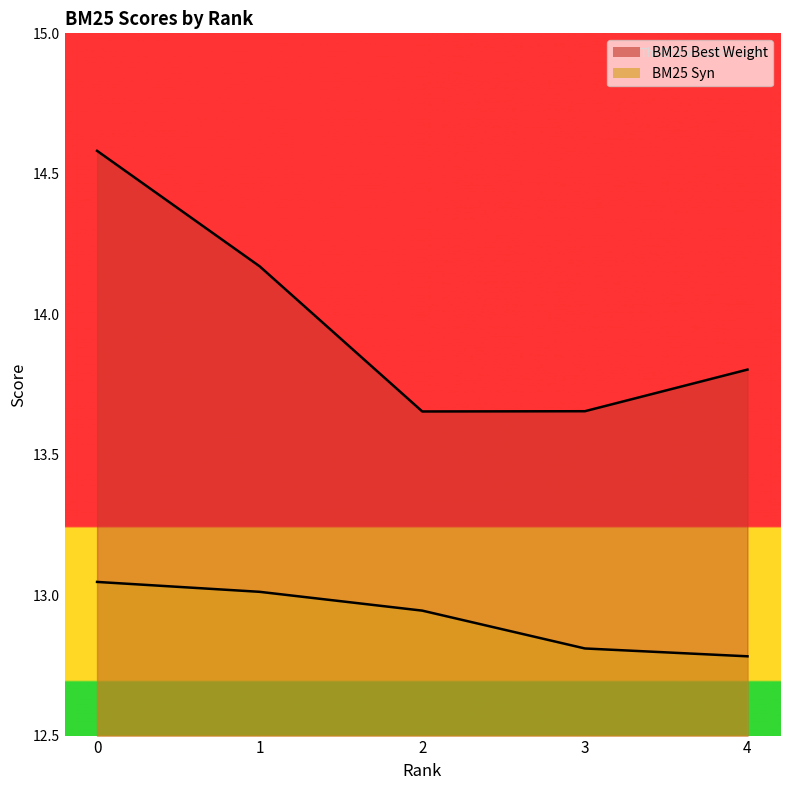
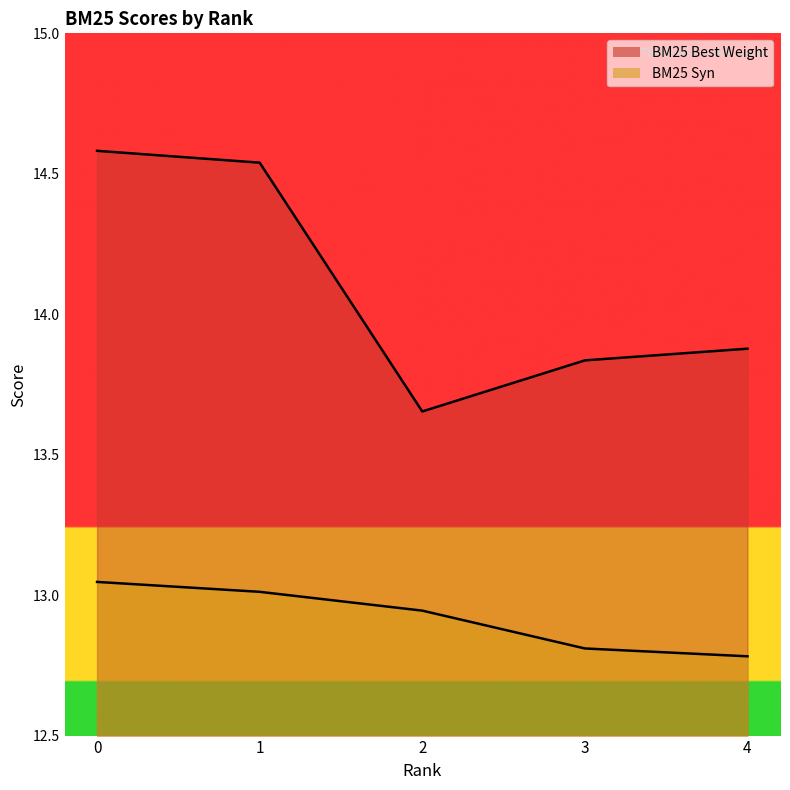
BM25 Best Weight, 1: 14.17 -> 14.54
BM25 Best Weight, 3: 13.65 -> 13.84
BM25 Best Weight, 4: 13.80 -> 13.88
